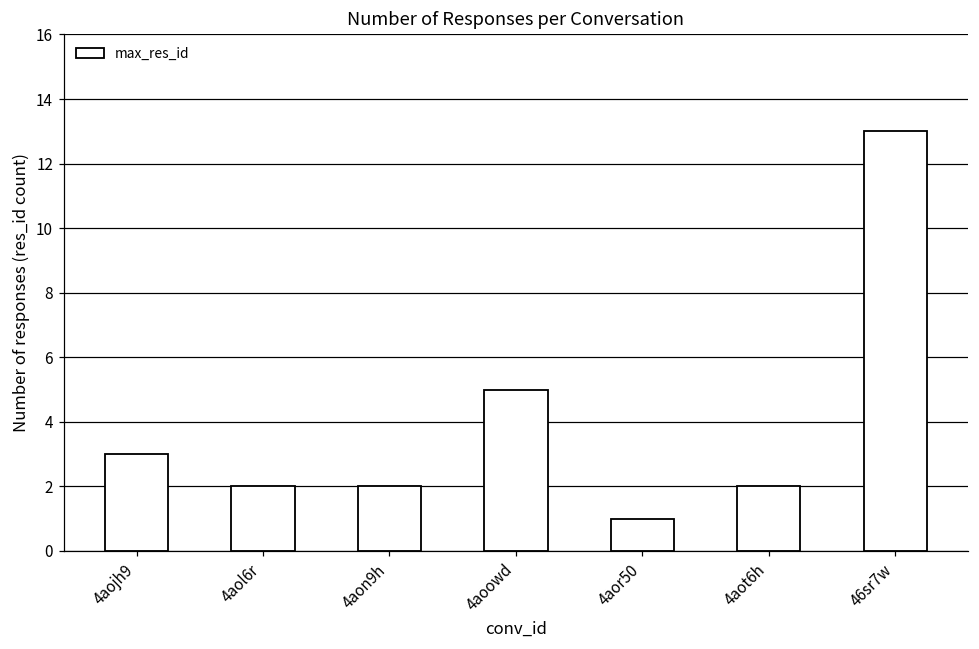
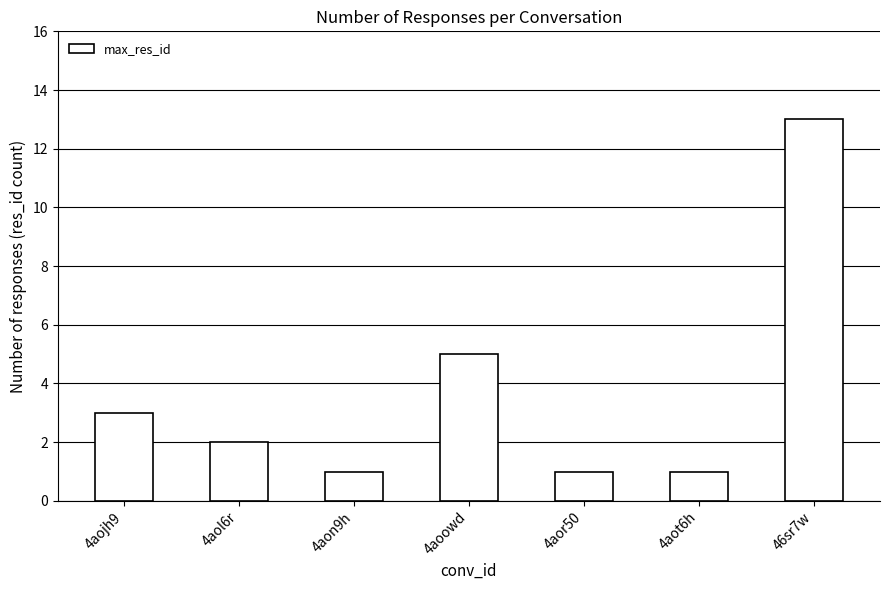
4aon9h: 2 -> 1
4aot6h: 2 -> 1
